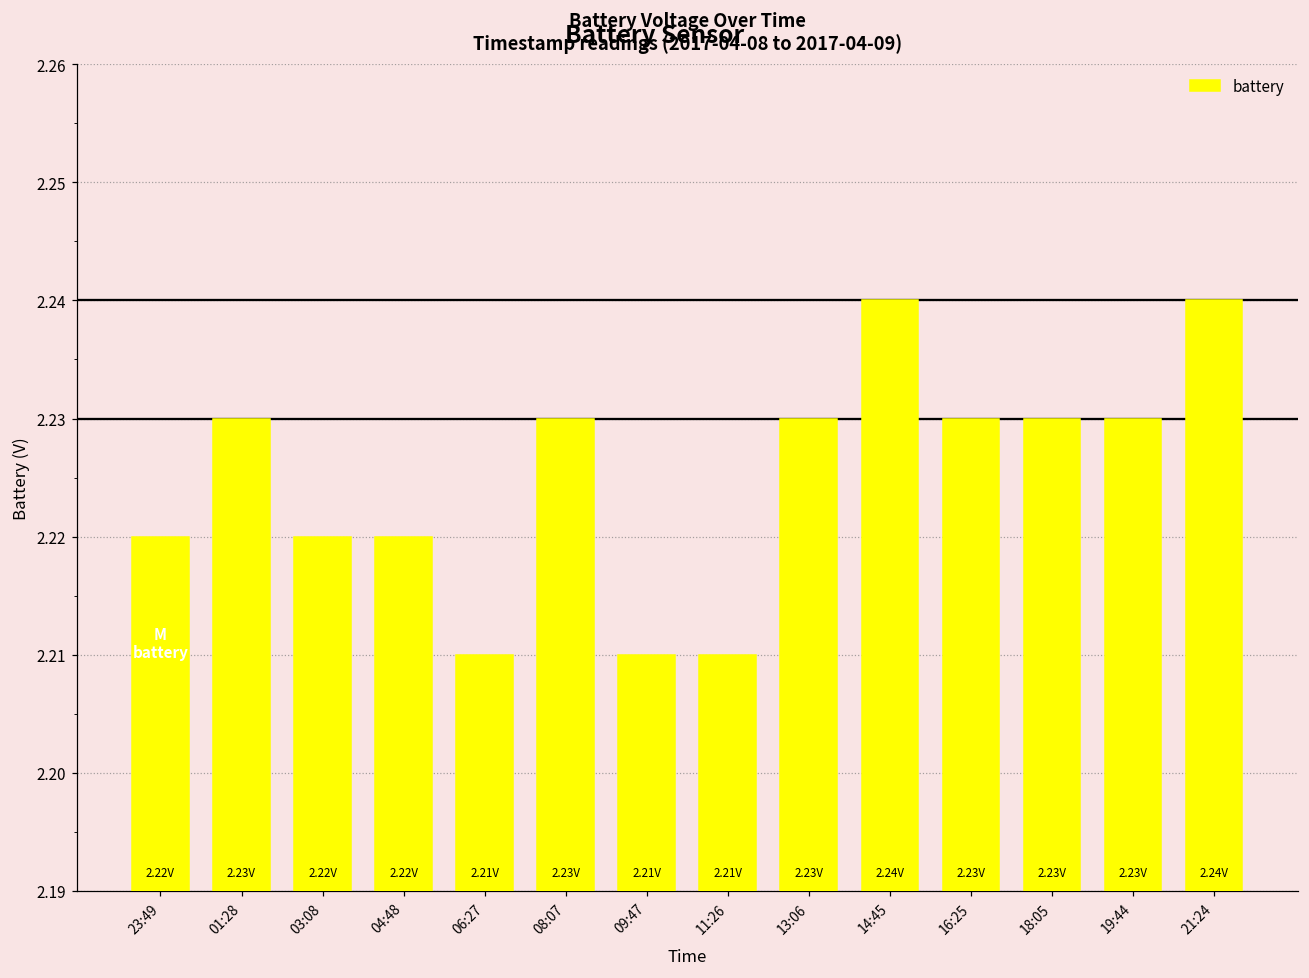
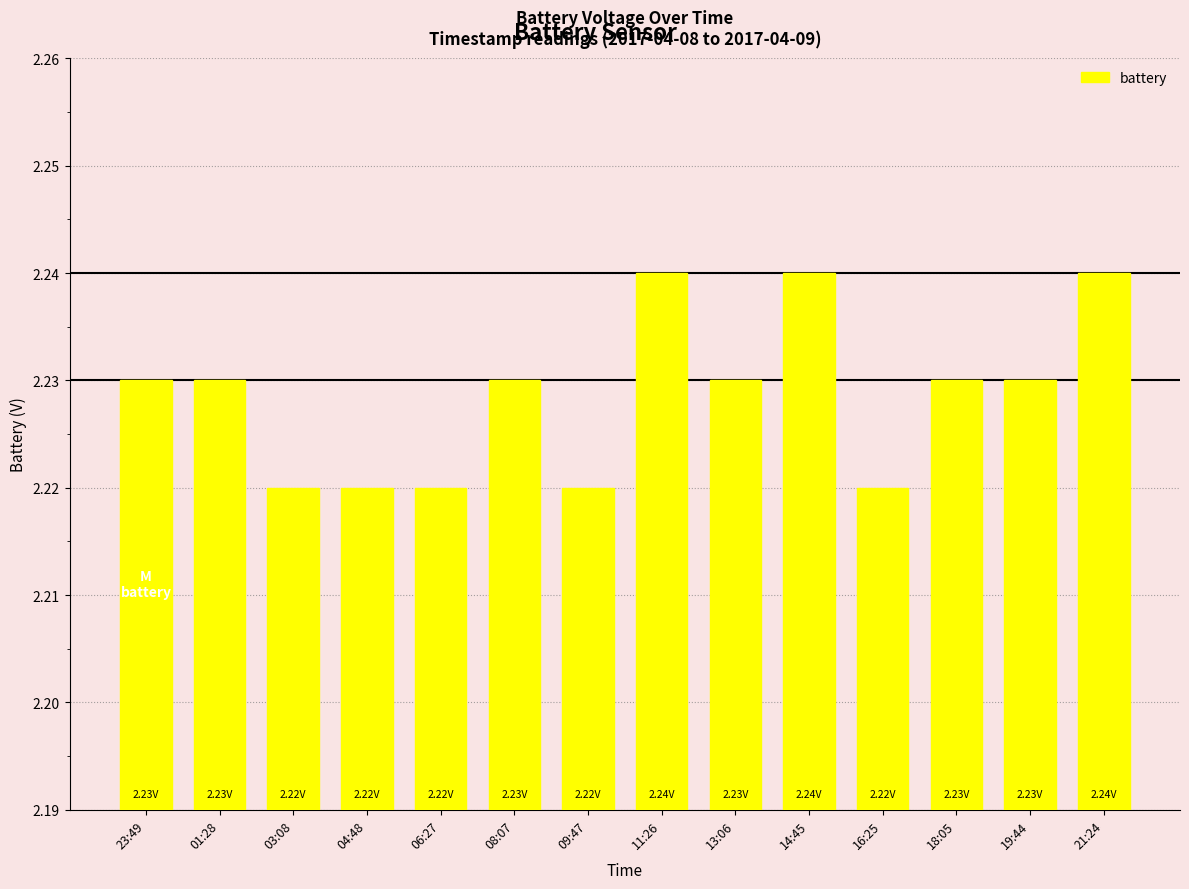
23:49: 2.22V -> 2.23V
06:27: 2.21V -> 2.22V
09:47: 2.21V -> 2.22V
11:26: 2.21V -> 2.24V
16:25: 2.23V -> 2.22V
